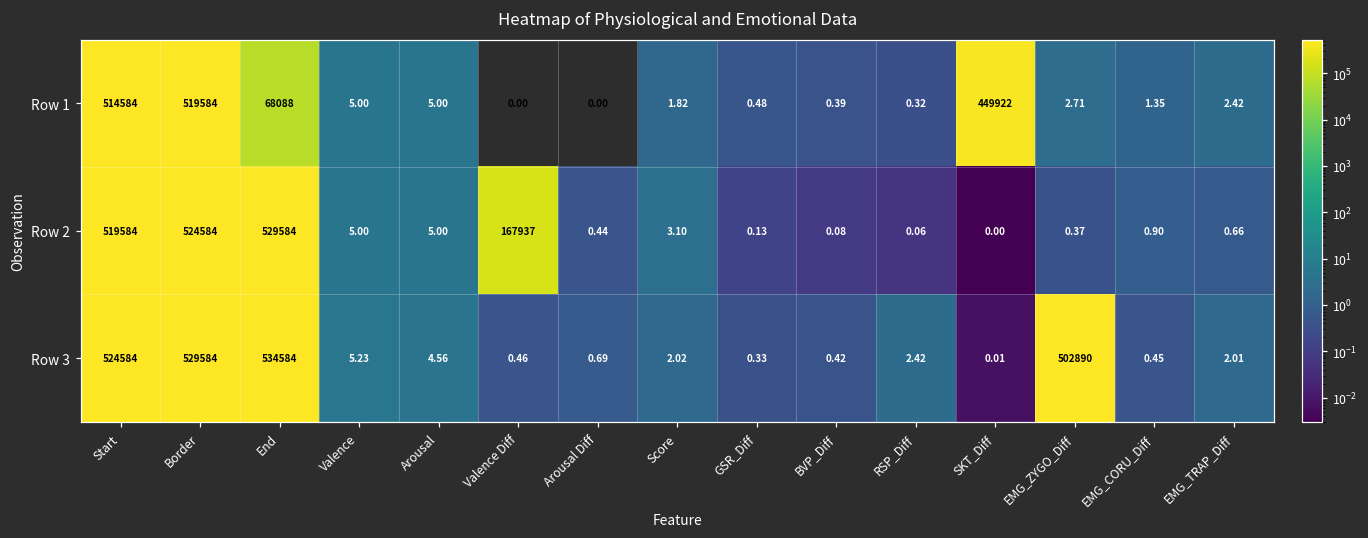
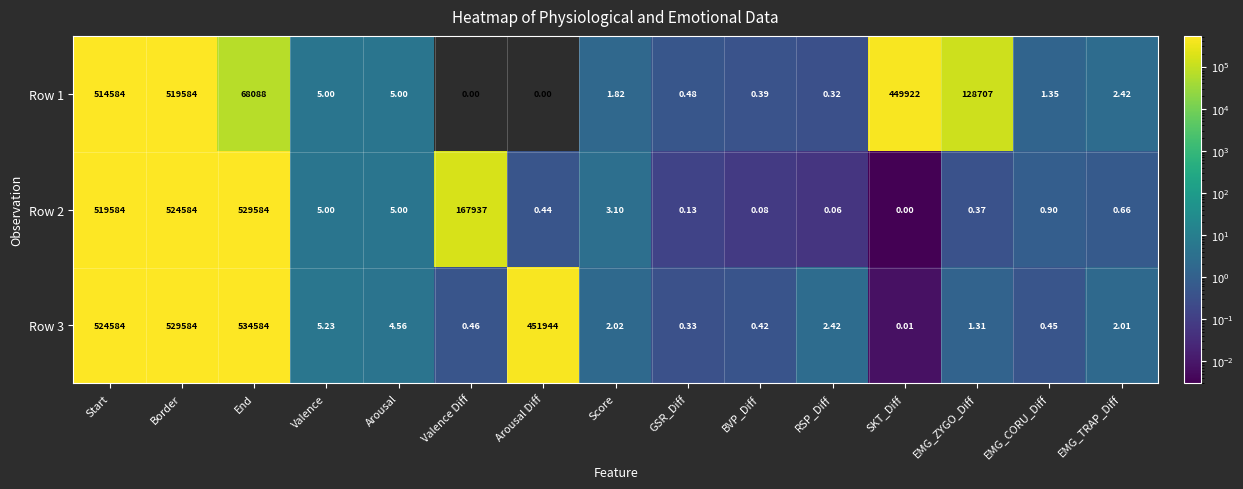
Row 1, EMG_ZYGO_Diff: 2.71 -> 128707
Row 3, Arousal Diff: 0.69 -> 451944
Row 3, EMG_ZYGO_Diff: 502890 -> 1.31
